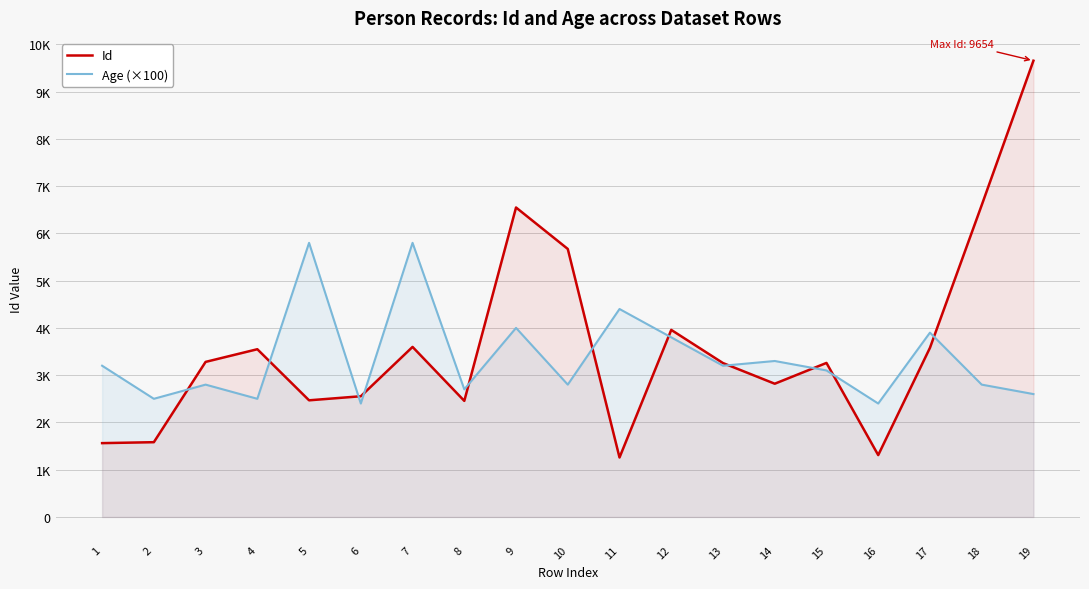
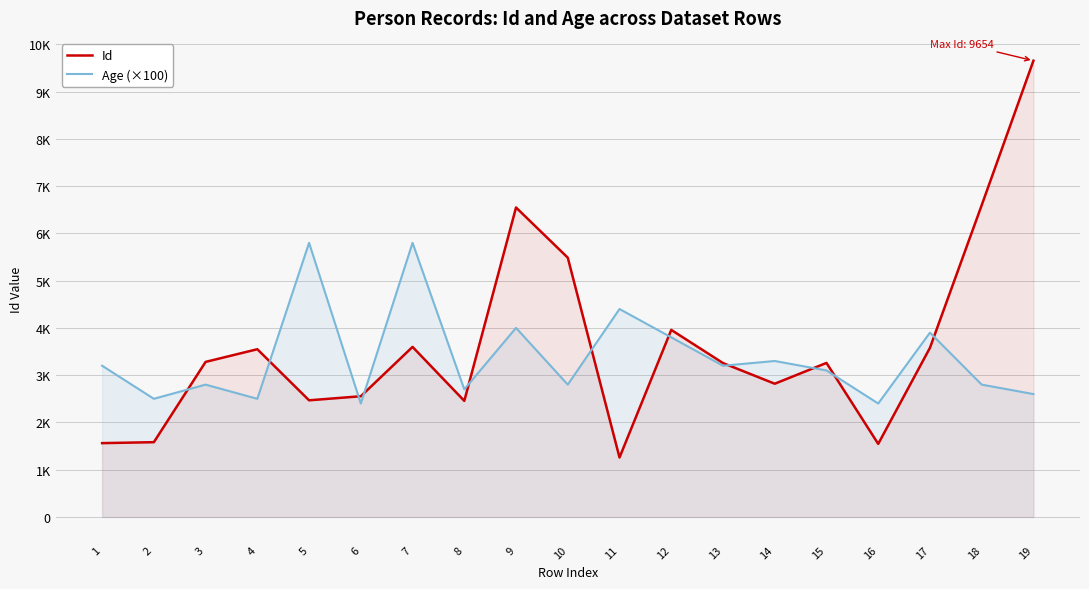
Id, 10: 5700 -> 5500
Id, 16: 1300 -> 1500
